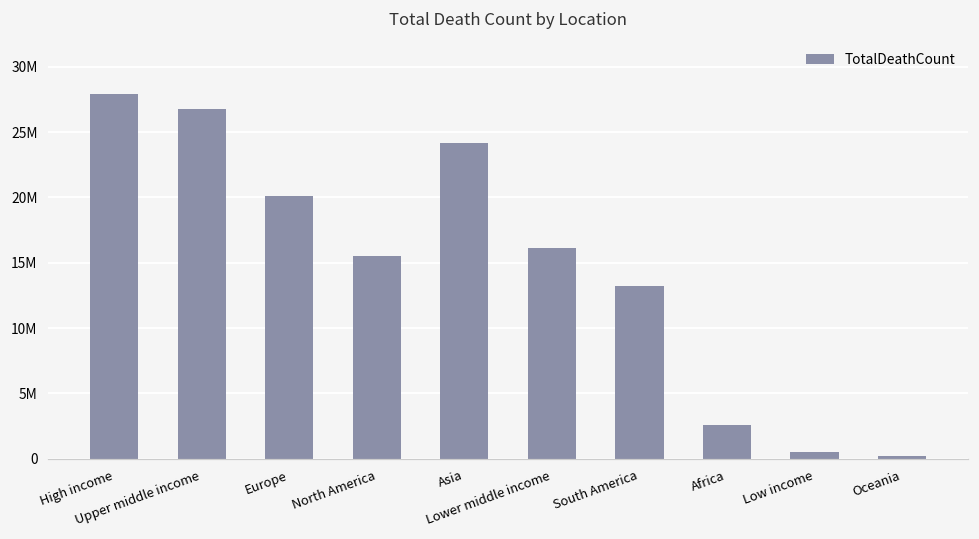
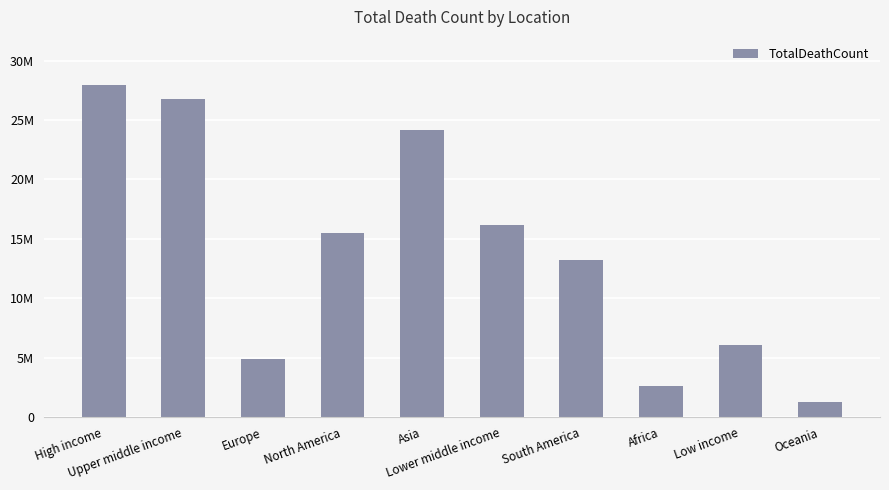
Europe: 20100000 -> 4900000
Low income: 500000 -> 6100000
Oceania: 200000 -> 1300000
